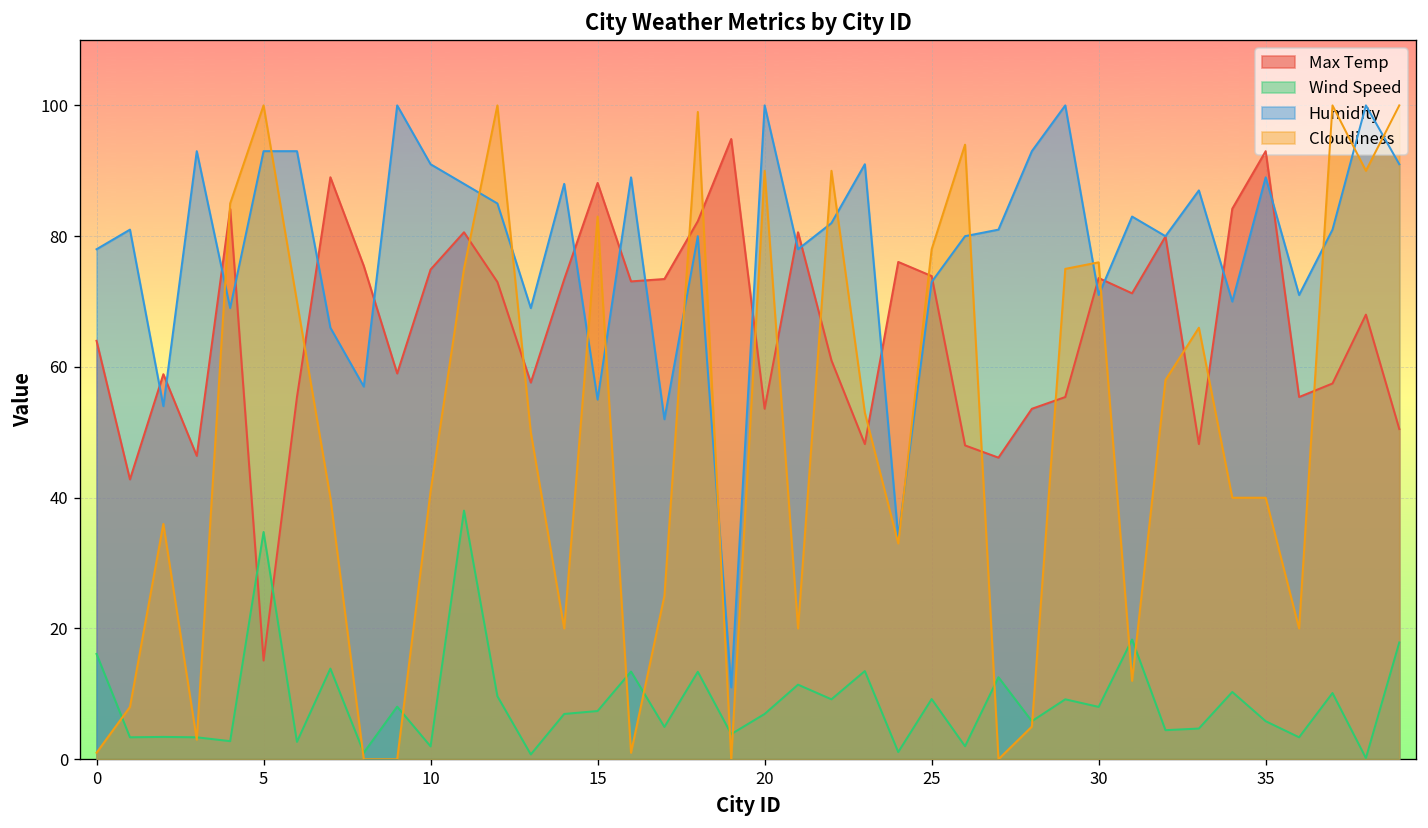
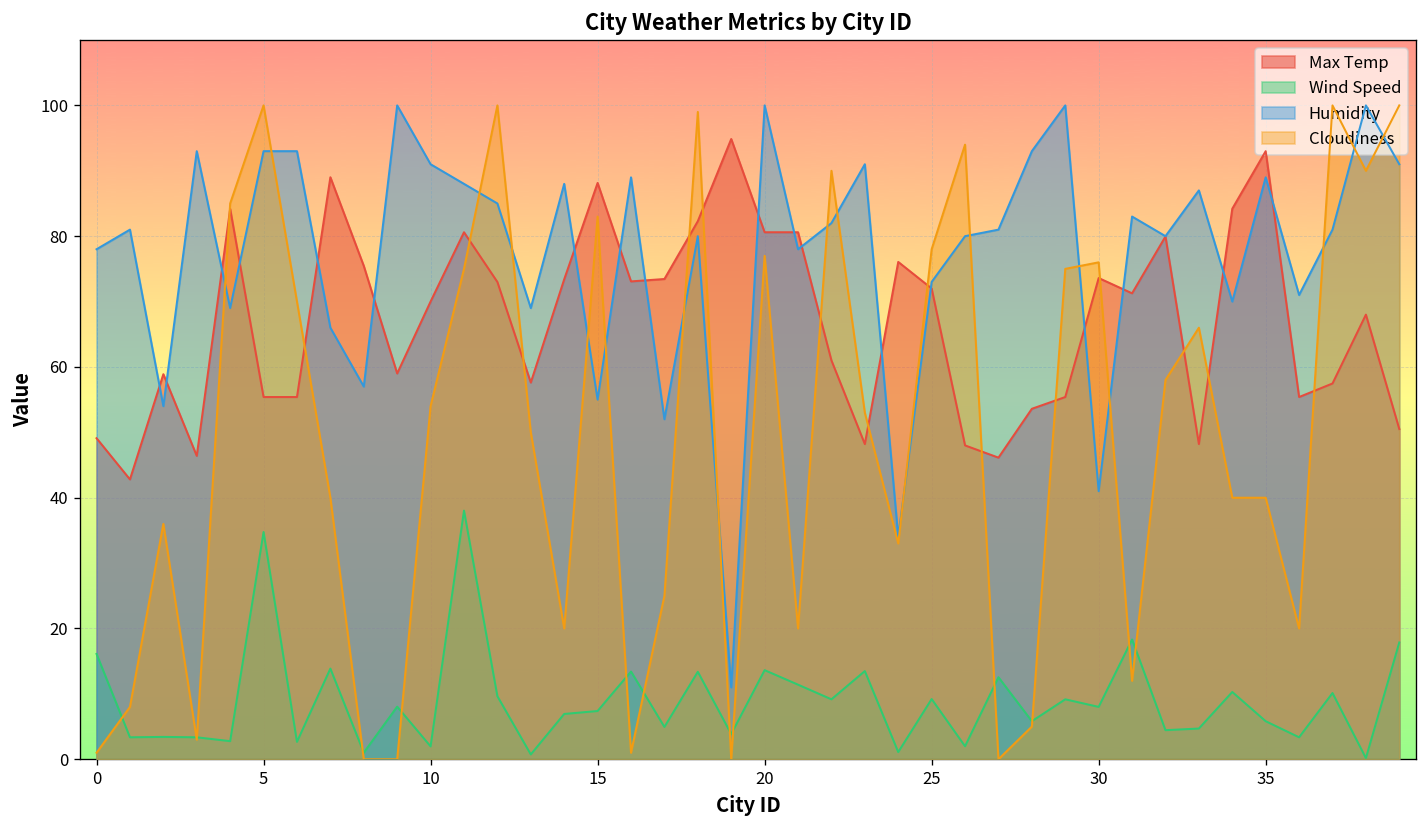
Max Temp, 0: 64 -> 49
Max Temp, 5: 15 -> 55
Max Temp, 10: 75 -> 70
Cloudiness, 10: 41 -> 54
Max Temp, 20: 54 -> 81
Wind Speed, 20: 7 -> 14
Cloudiness, 20: 90 -> 77
Max Temp, 25: 74 -> 72
Humidity, 30: 71 -> 41
